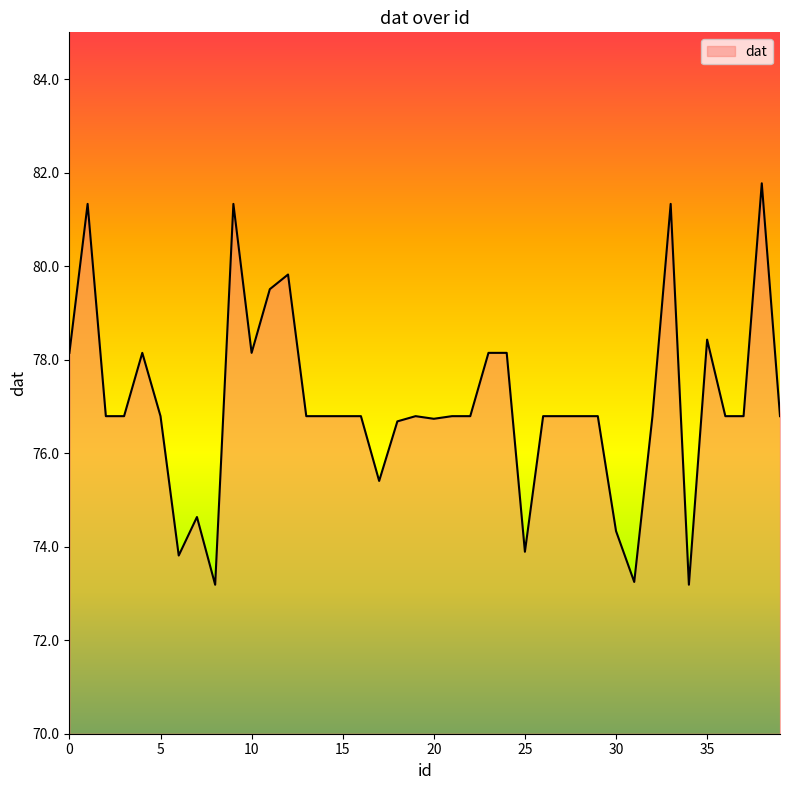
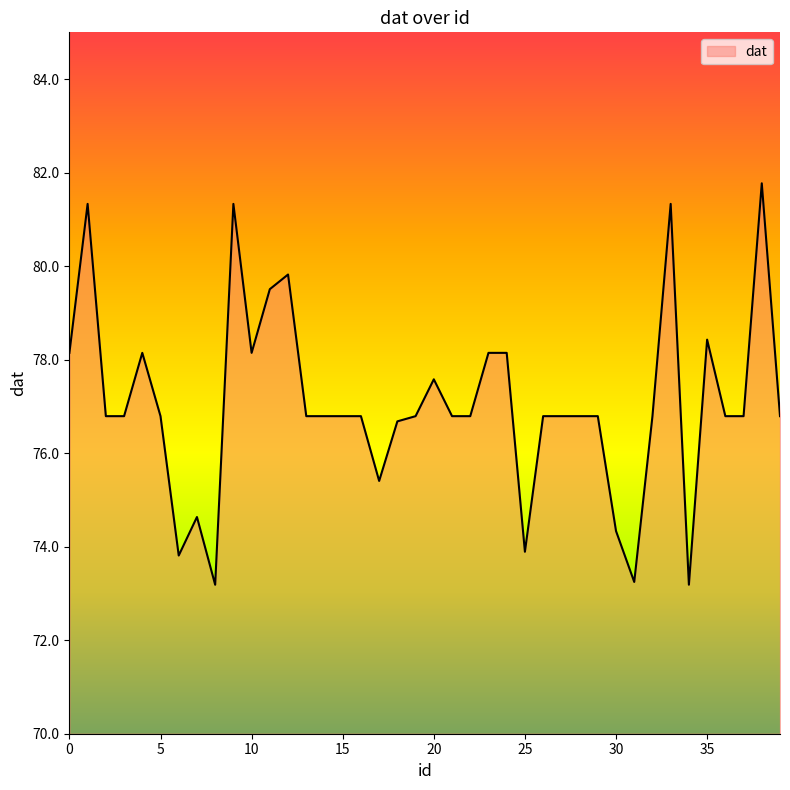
20: 76.7 -> 77.6
